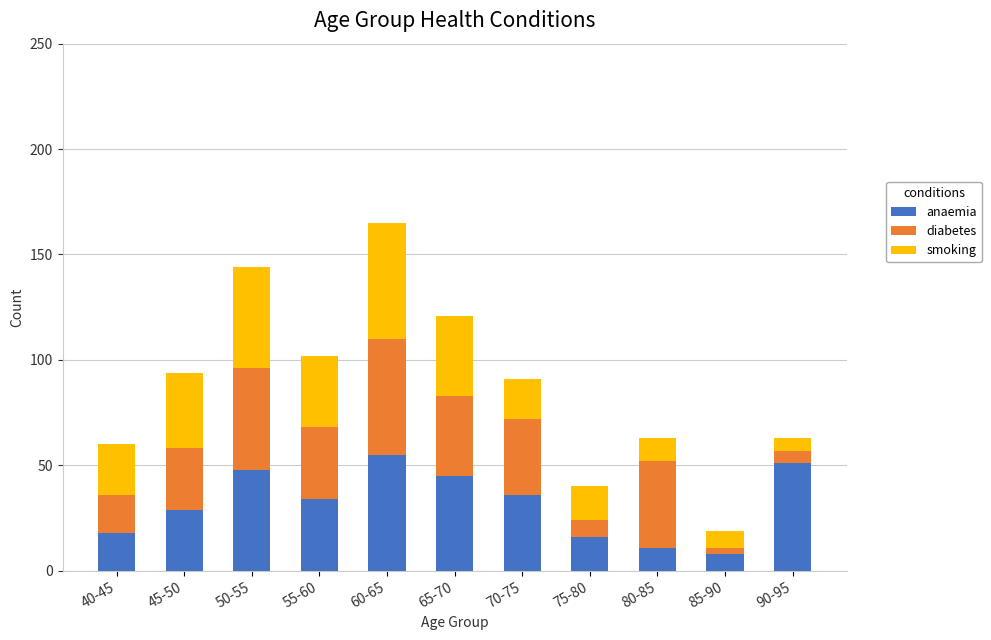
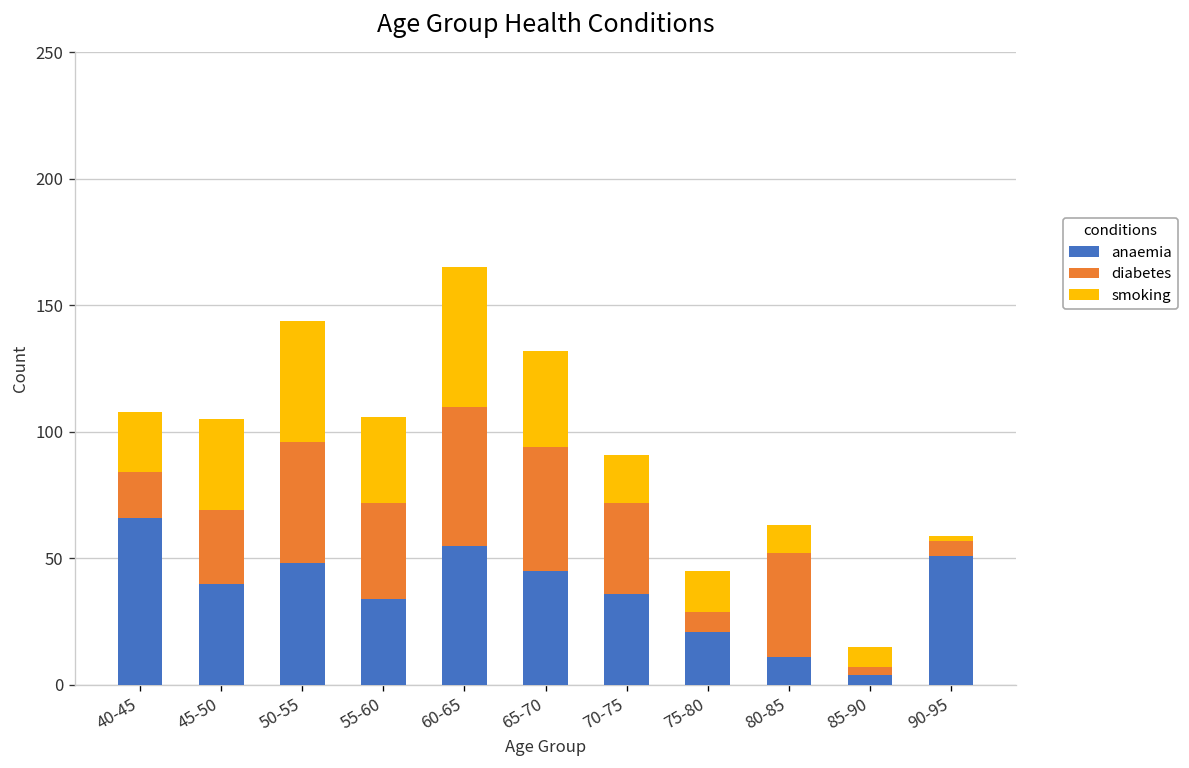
anaemia, 40-45: 18 -> 66
anaemia, 45-50: 29 -> 40
diabetes, 55-60: 34 -> 38
diabetes, 65-70: 38 -> 49
anaemia, 75-80: 16 -> 21
anaemia, 85-90: 8 -> 4
smoking, 90-95: 6 -> 2
